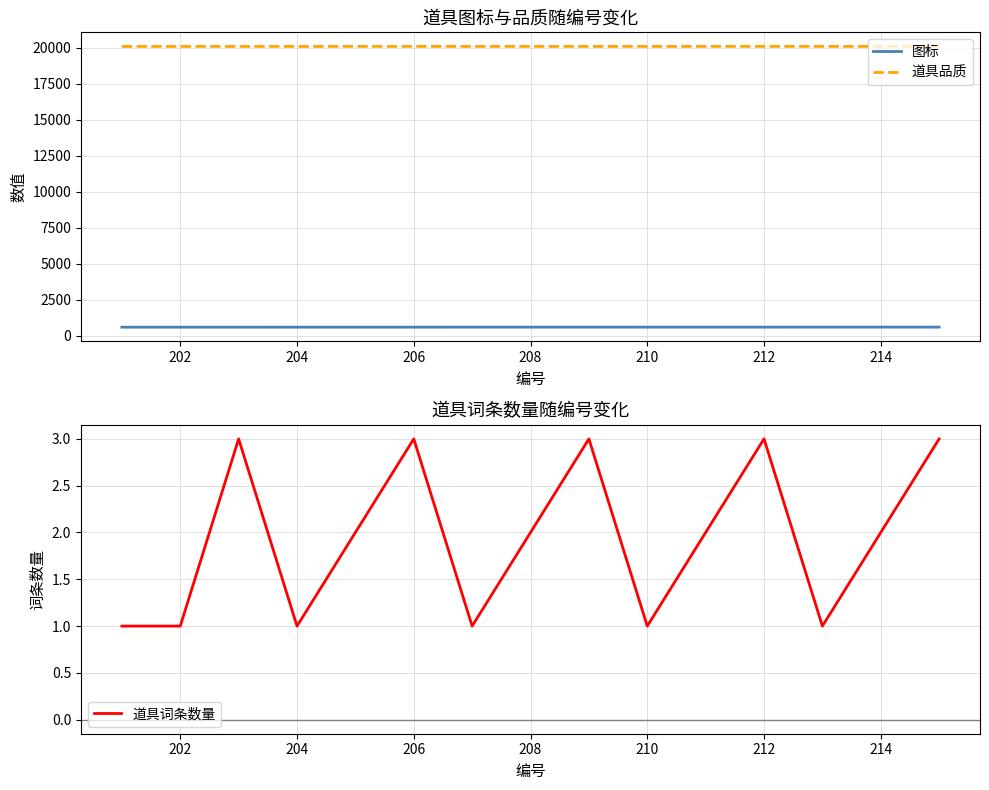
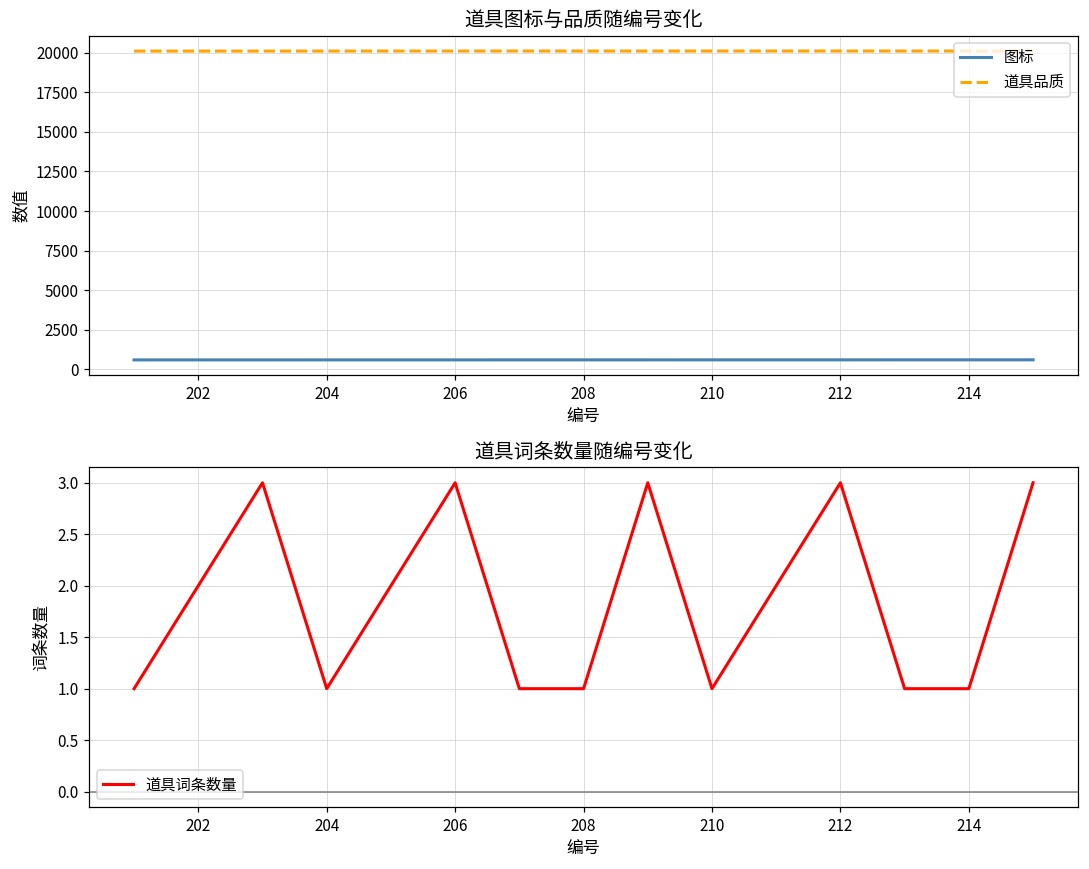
道具词条数量随编号变化, 202: 1 -> 2
道具词条数量随编号变化, 208: 2 -> 1
道具词条数量随编号变化, 214: 2 -> 1
